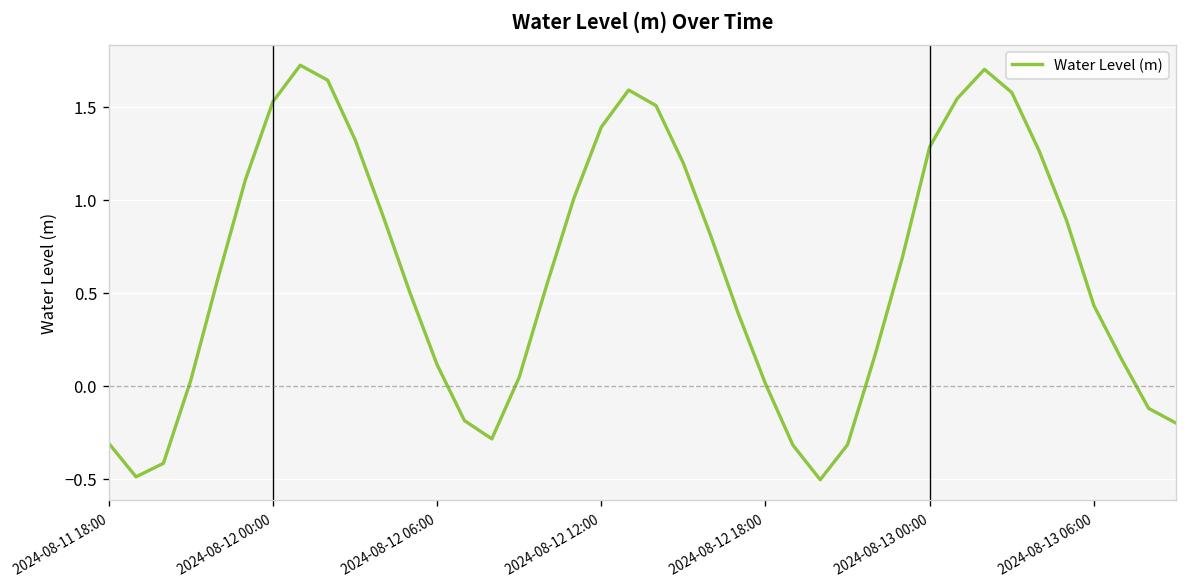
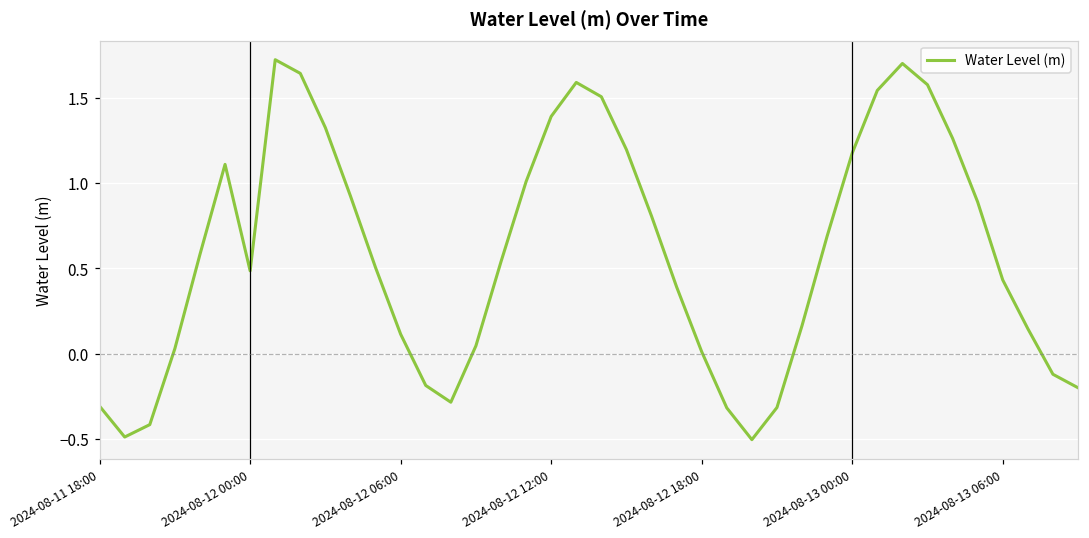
2024-08-12 00:00: 1.53 -> 0.48
2024-08-13 00:00: 1.28 -> 1.17
